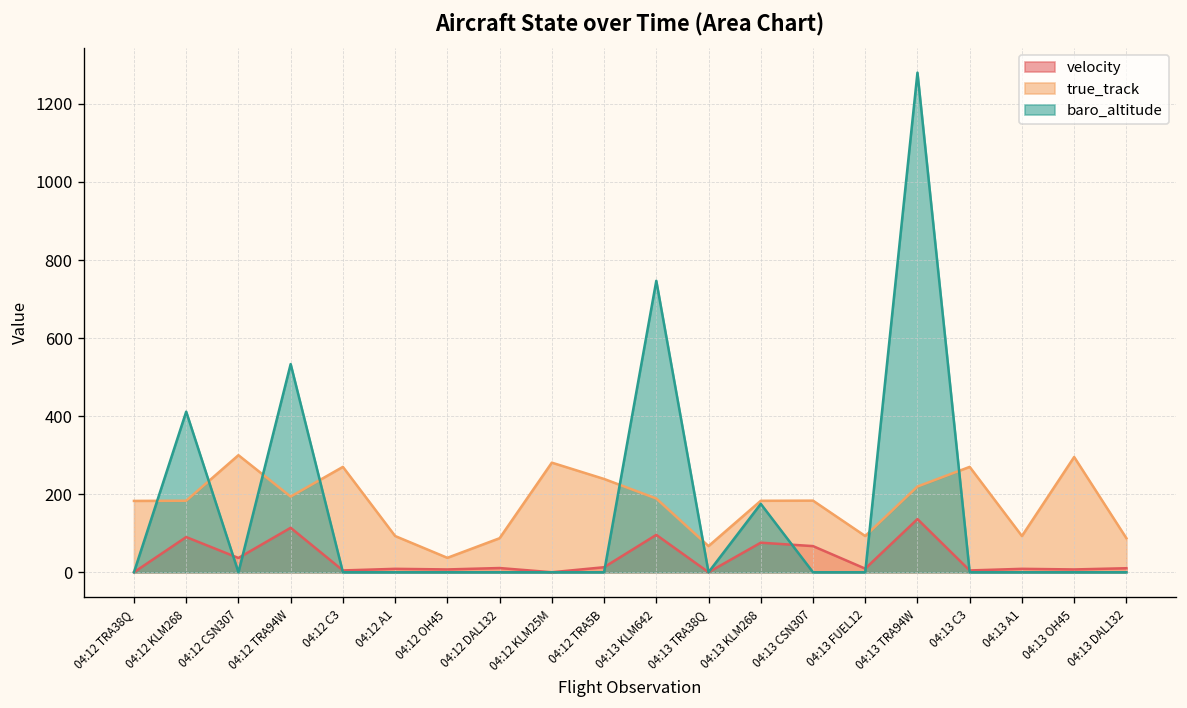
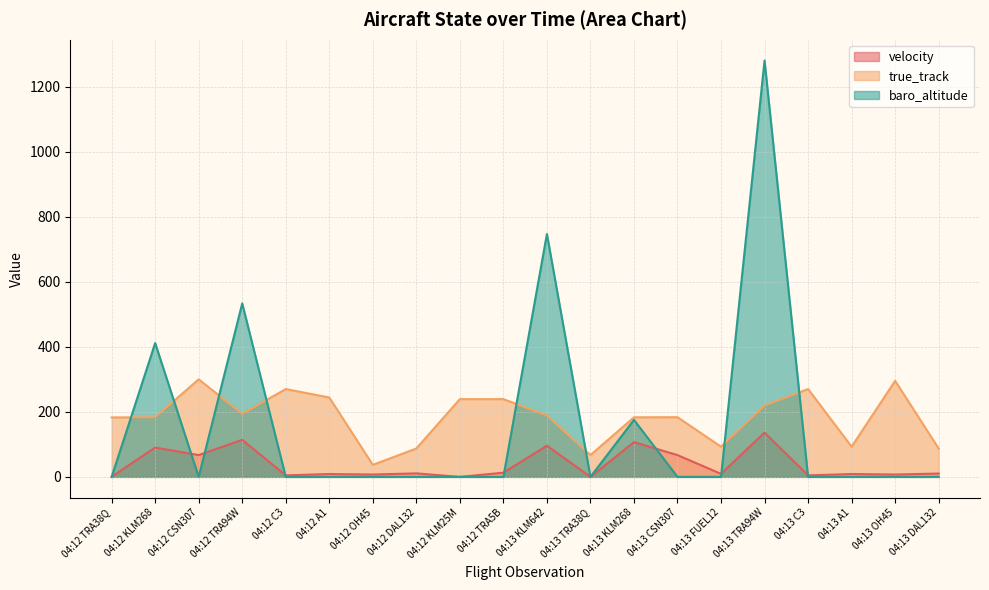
velocity, 04:12 CSN307: 40 -> 70
true_track, 04:12 A1: 90 -> 240
true_track, 04:12 KLM25M: 280 -> 240
velocity, 04:13 KLM268: 80 -> 110
